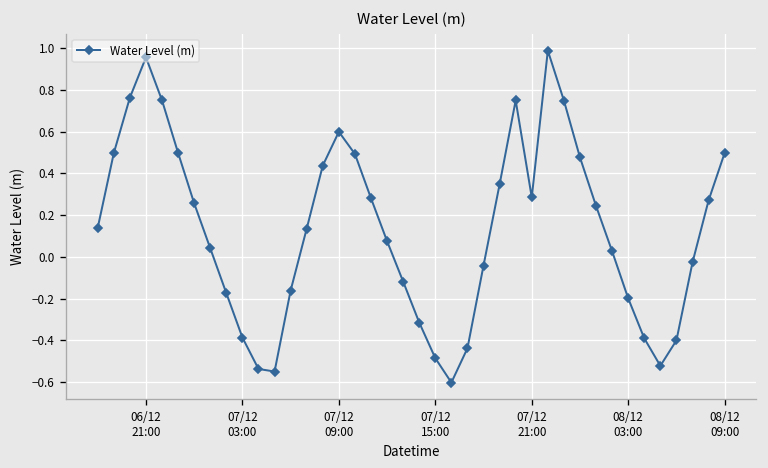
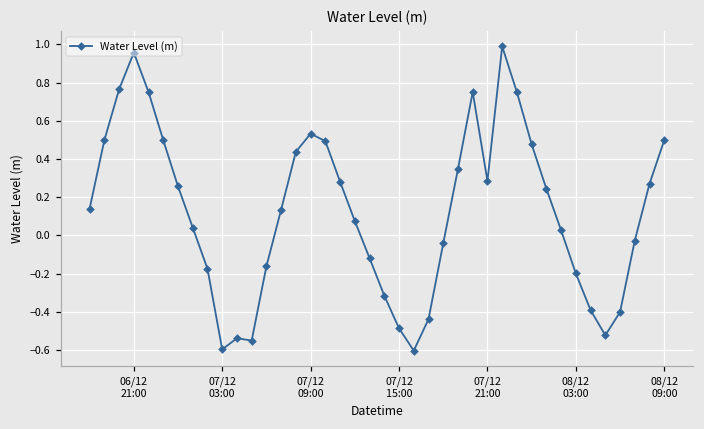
07/12 03:00: -0.39 -> -0.60
07/12 09:00: 0.60 -> 0.53
